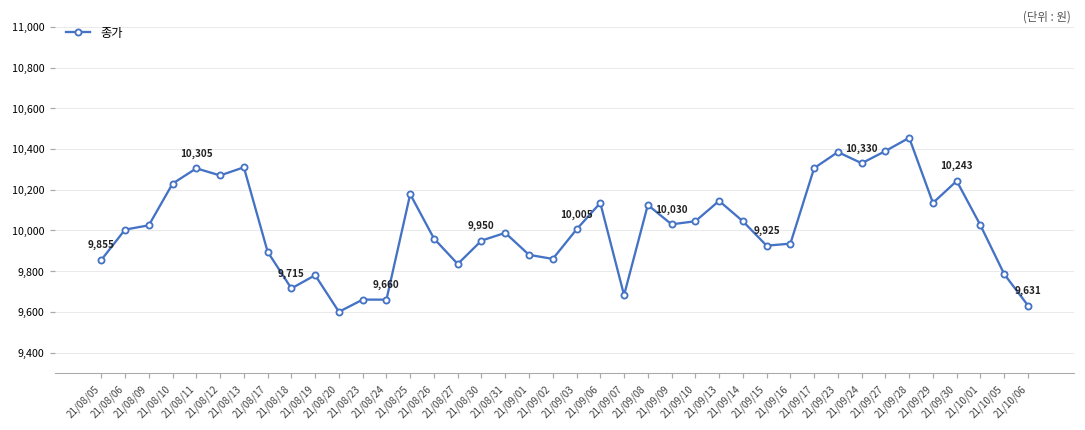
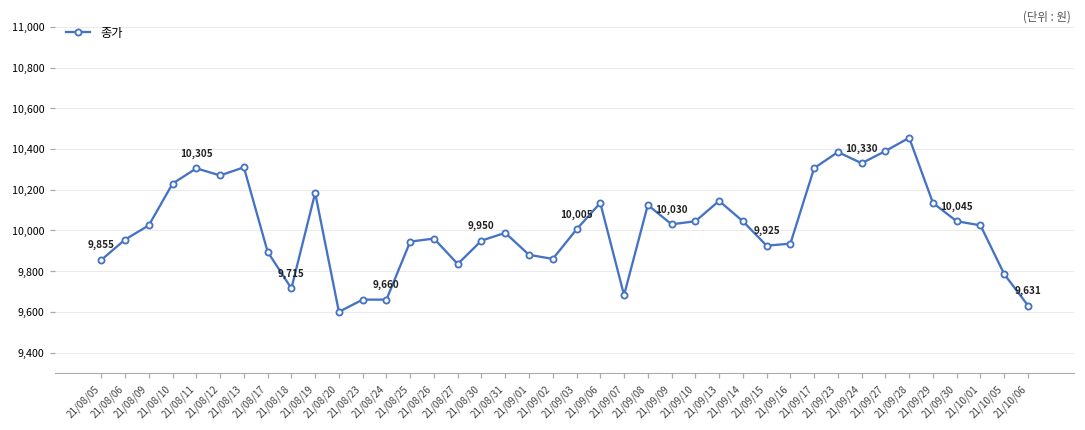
21/08/06: 10,000 -> 9,960
21/08/19: 9,780 -> 10,180
21/08/25: 10,180 -> 9,950
21/09/30: 10,243 -> 10,045
